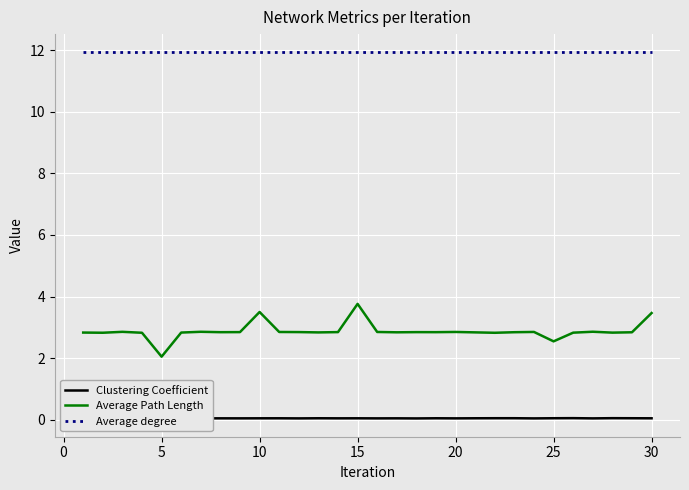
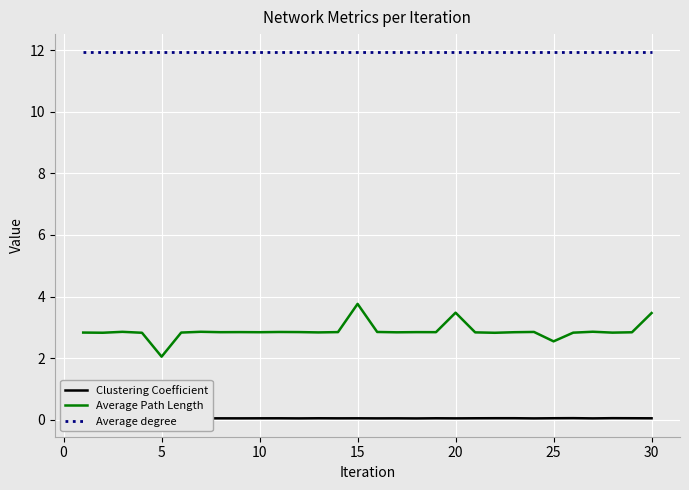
Average Path Length, 10: 3.5 -> 2.8
Average Path Length, 20: 2.8 -> 3.5
